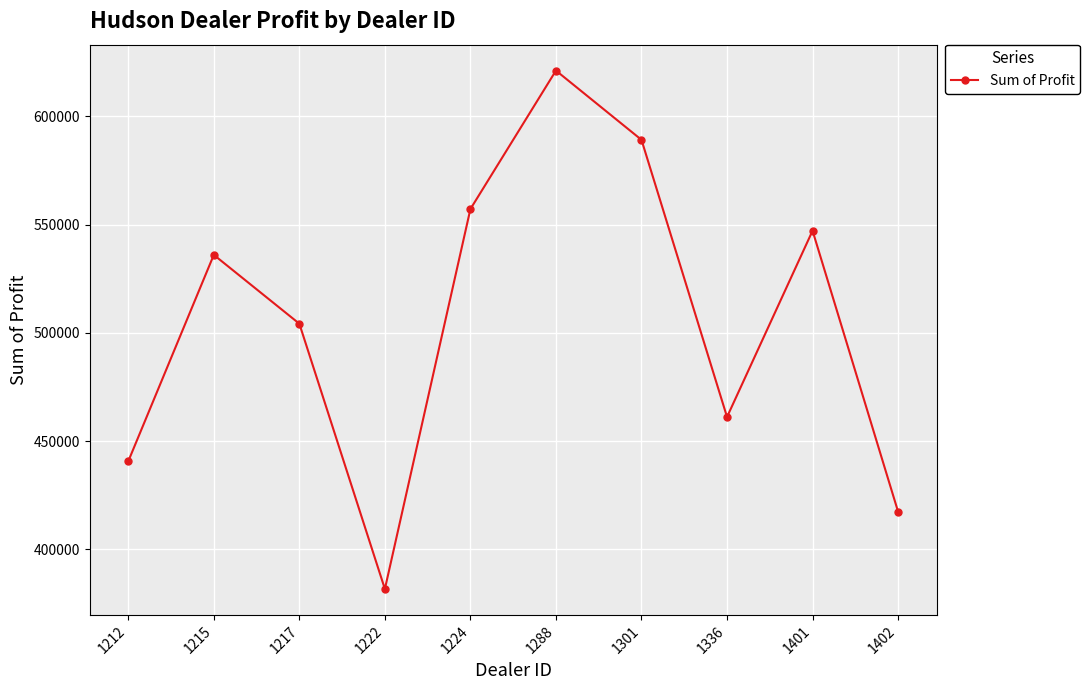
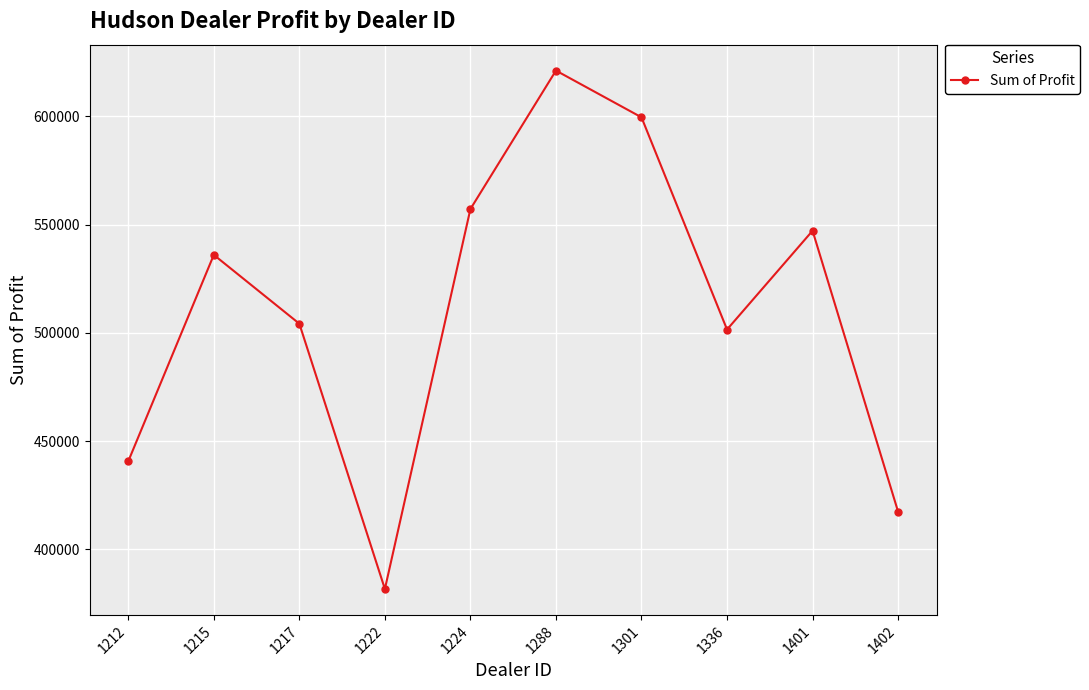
1301: 589000 -> 600000
1336: 461000 -> 502000
